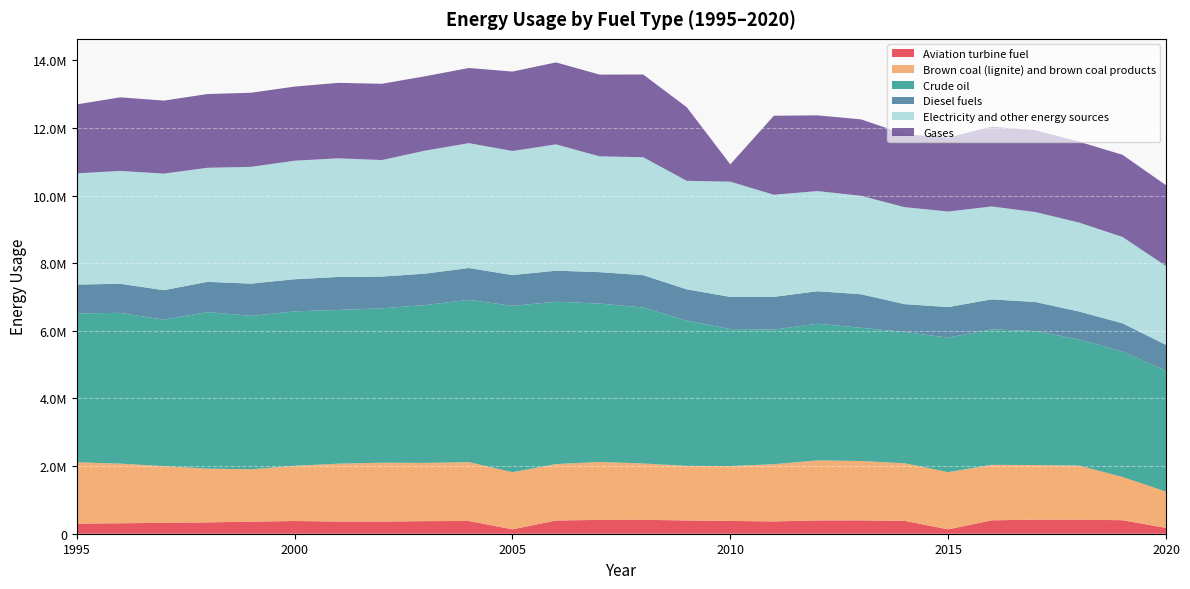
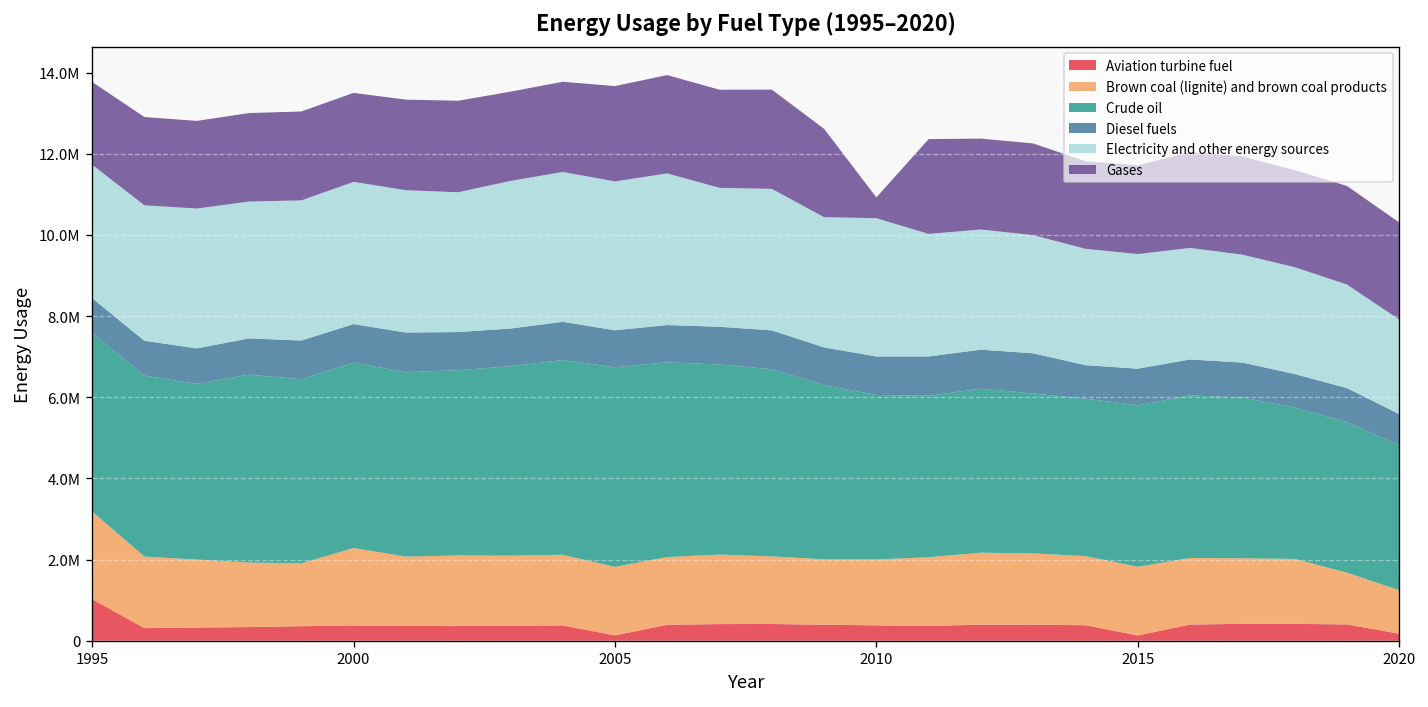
Aviation turbine fuel, 1995: 300000 -> 1000000
Brown coal (lignite) and brown coal products, 1995: 1800000 -> 2200000
Brown coal (lignite) and brown coal products, 2000: 1600000 -> 1900000
